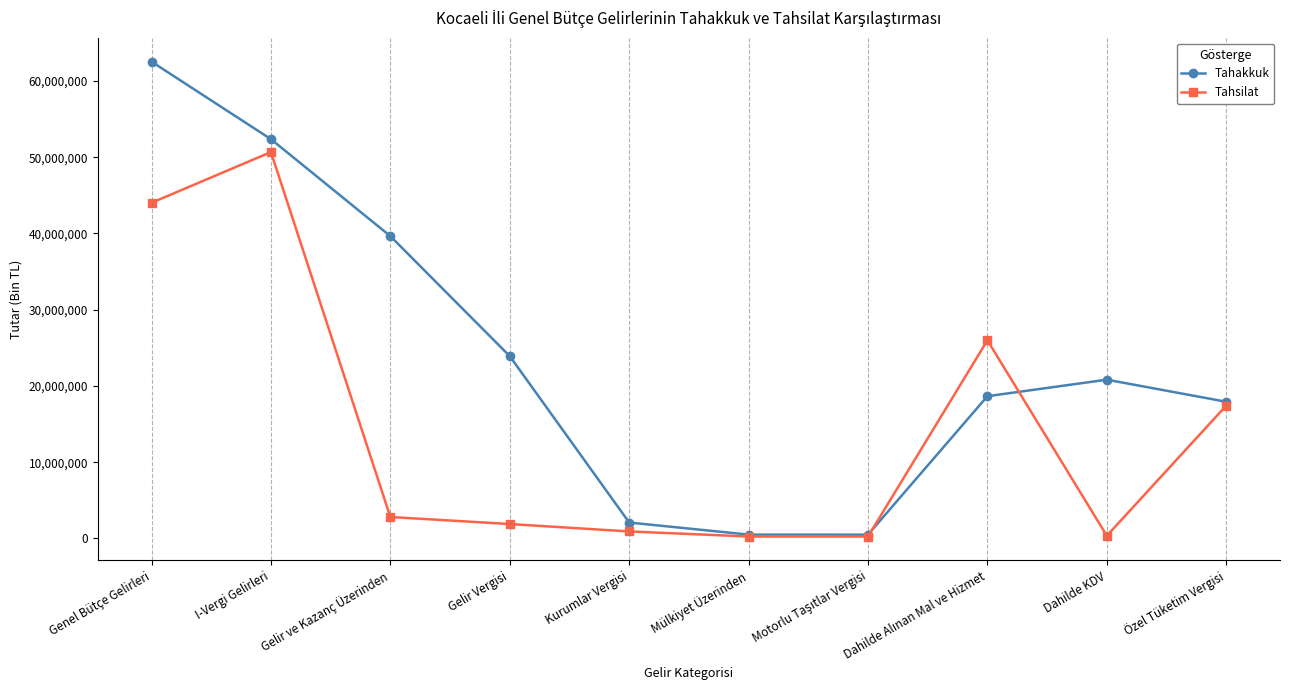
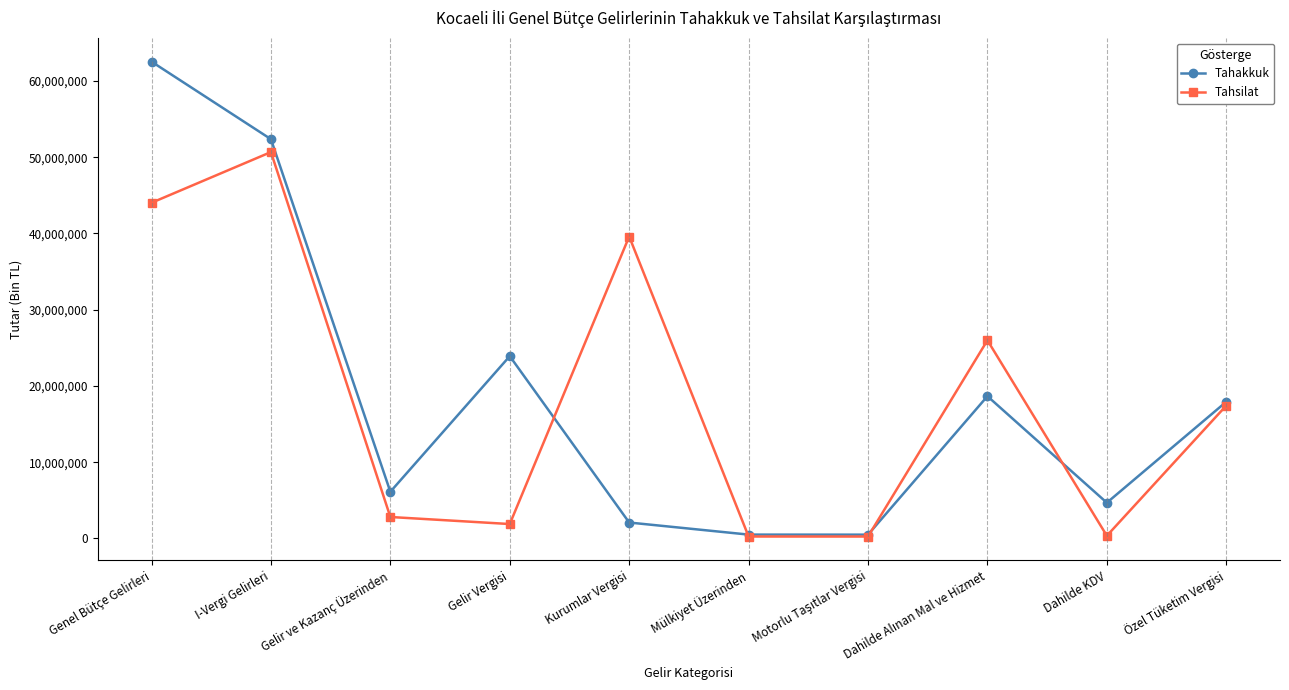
Tahakkuk, Gelir ve Kazanç Üzerinden: 40,000,000 -> 6,000,000
Tahsilat, Kurumlar Vergisi: 1,000,000 -> 40,000,000
Tahakkuk, Dahilde KDV: 21,000,000 -> 5,000,000
